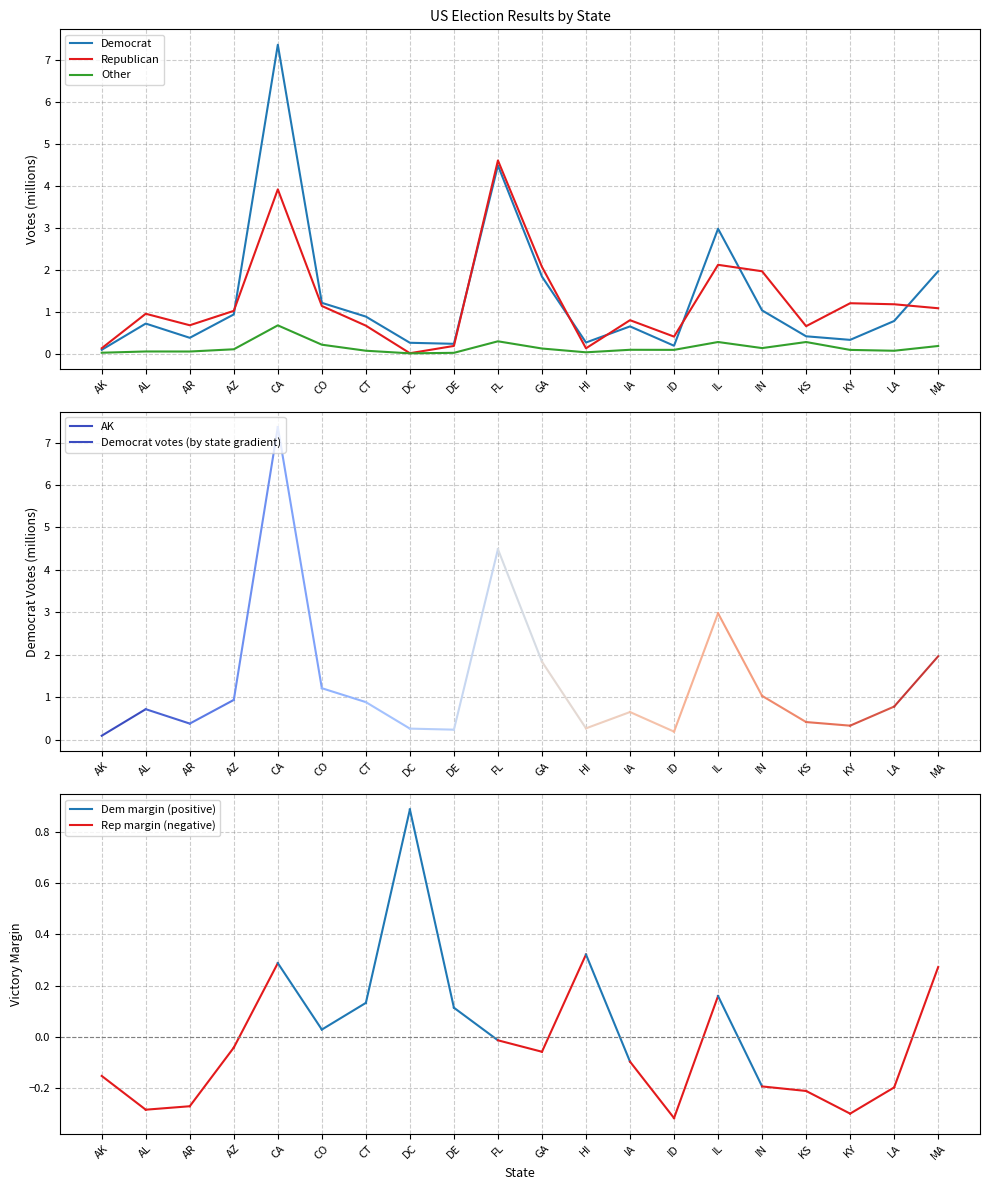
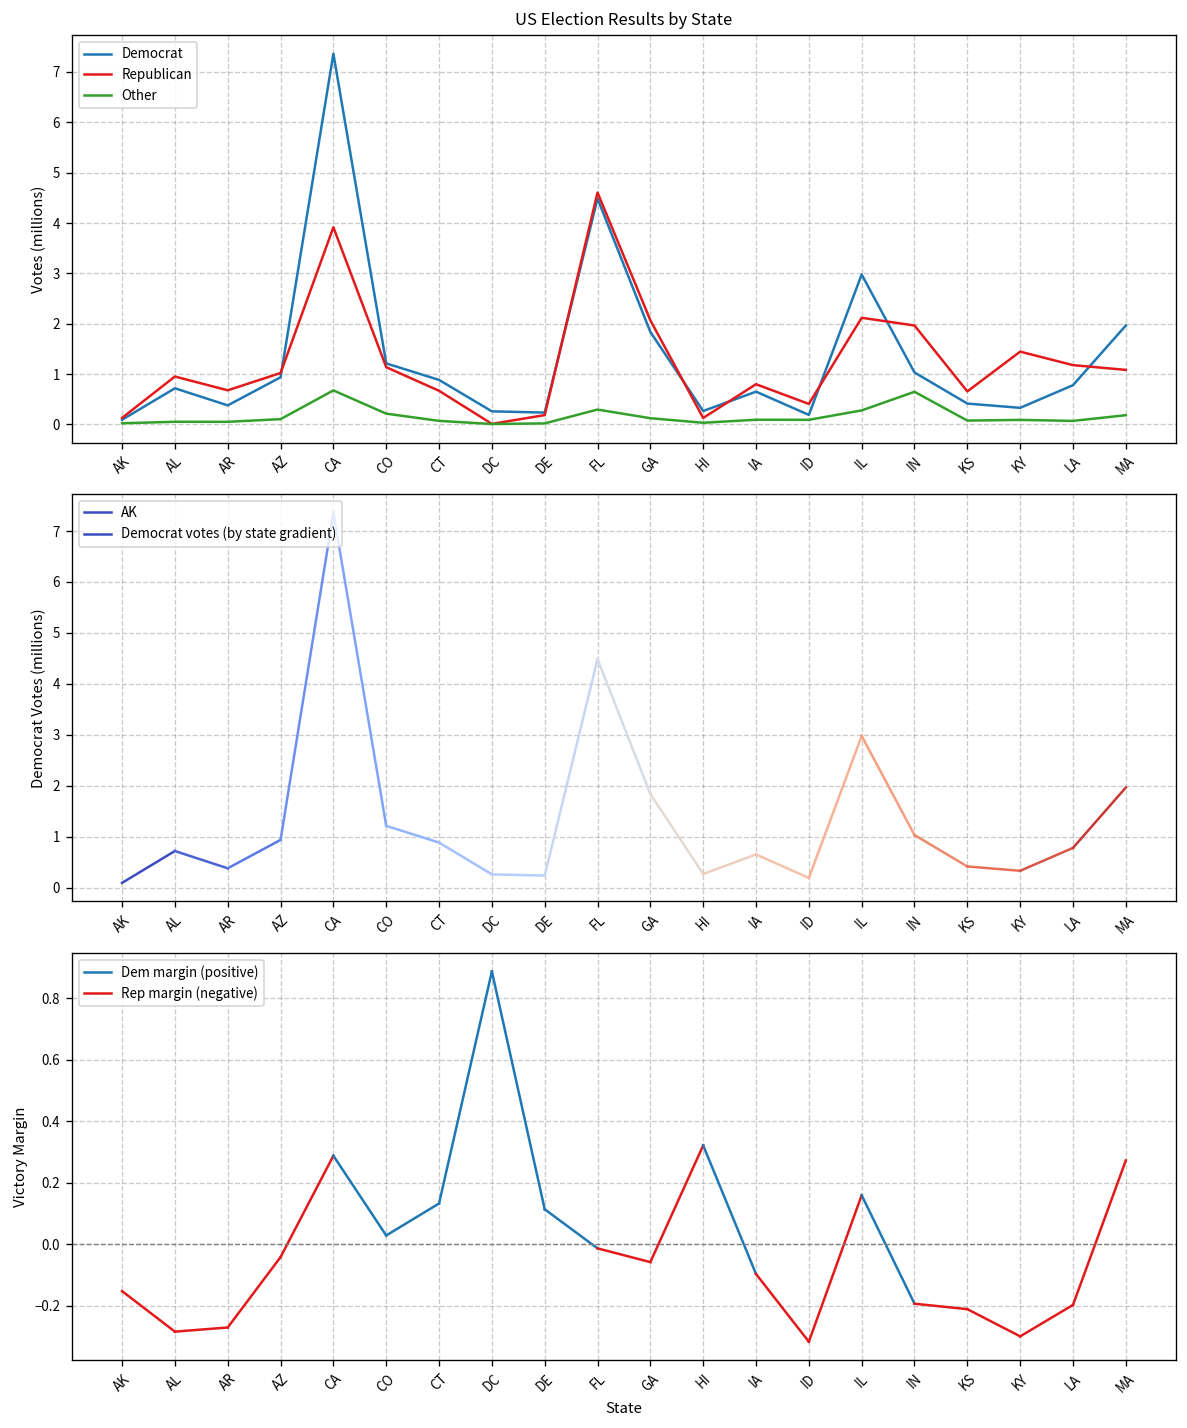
US Election Results by State, Other, IN: 0.1 -> 0.6
US Election Results by State, Other, KS: 0.3 -> 0.1
US Election Results by State, Republican, KY: 1.2 -> 1.4
